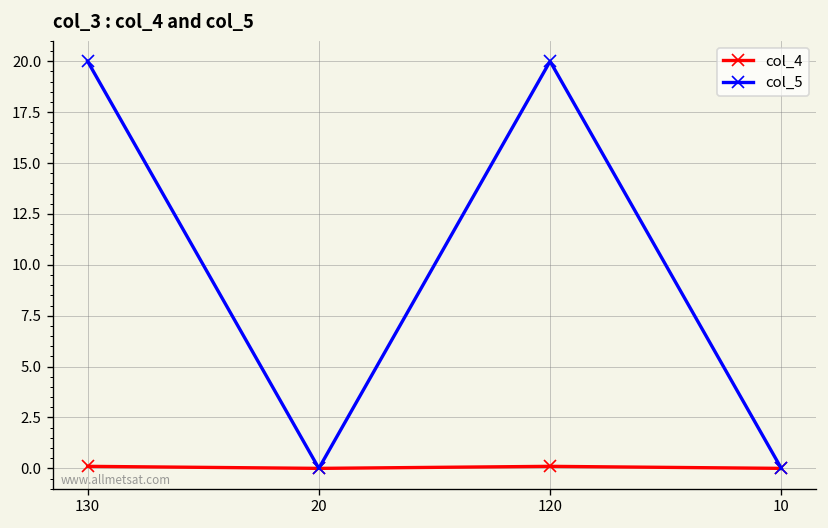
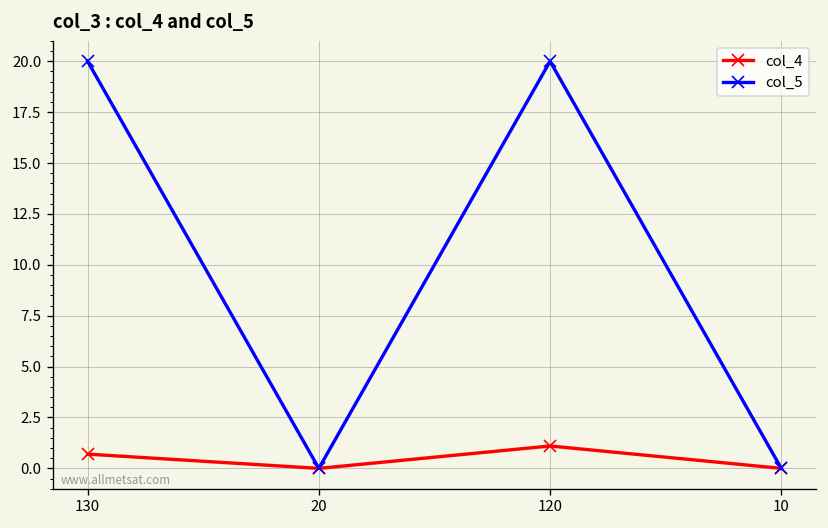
col_4, 130: 0.1 -> 0.7
col_4, 120: 0.1 -> 1.1
